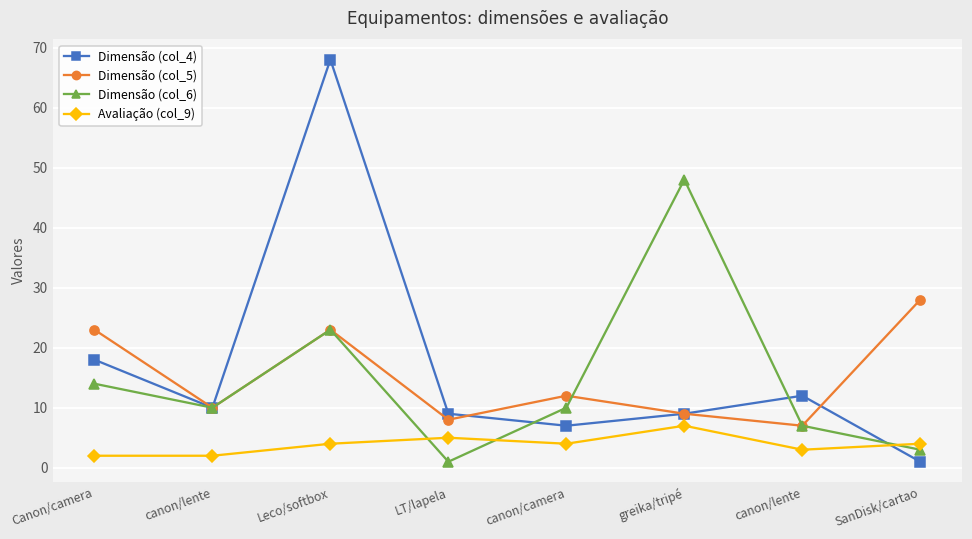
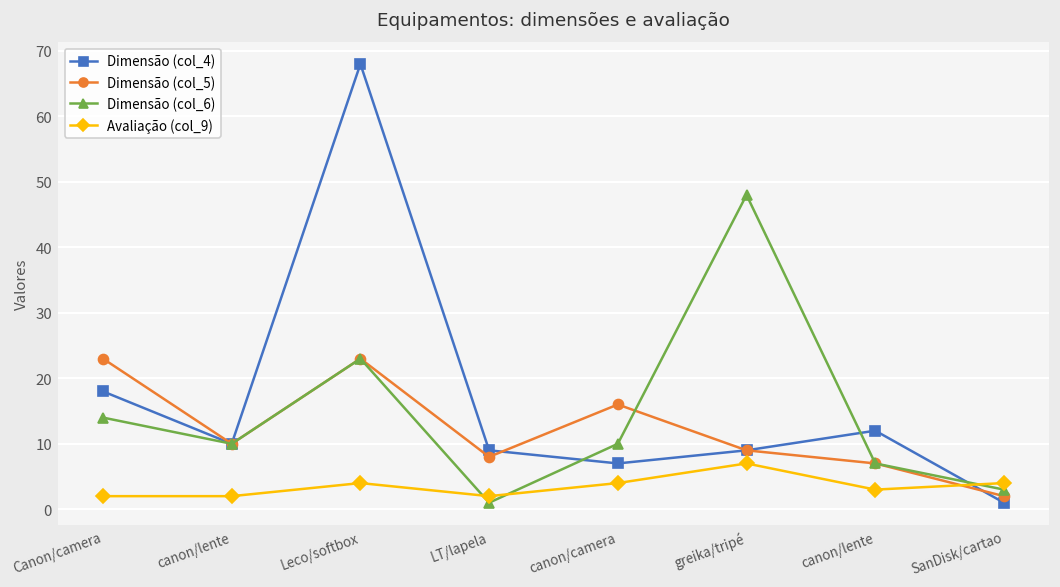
Avaliação (col_9), LT/lapela: 5 -> 2
Dimensão (col_5), canon/camera: 12 -> 16
Dimensão (col_5), SanDisk/cartao: 28 -> 2
